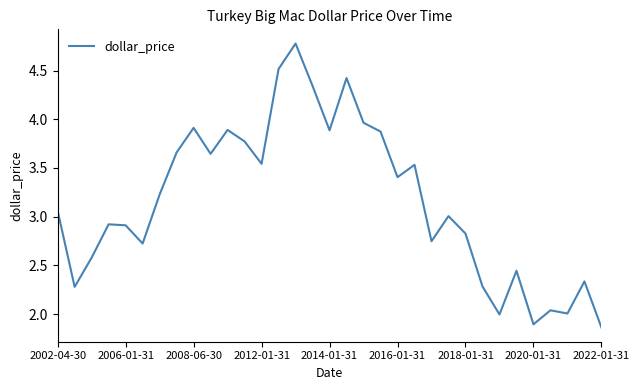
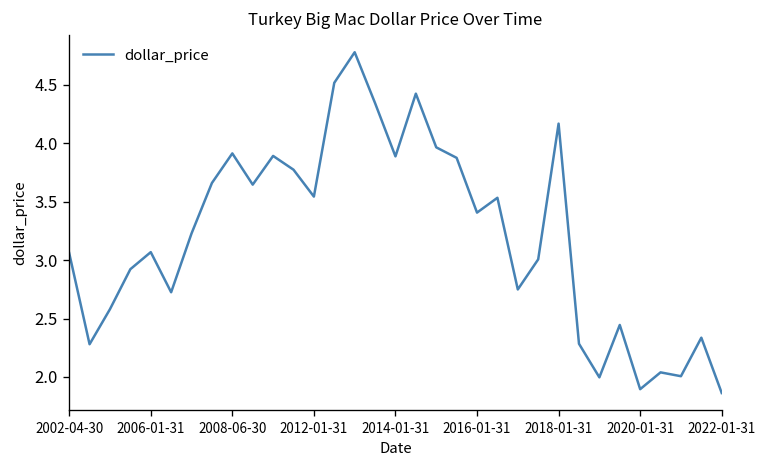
2006-01-31: 2.9 -> 3.1
2018-01-31: 2.8 -> 4.2
